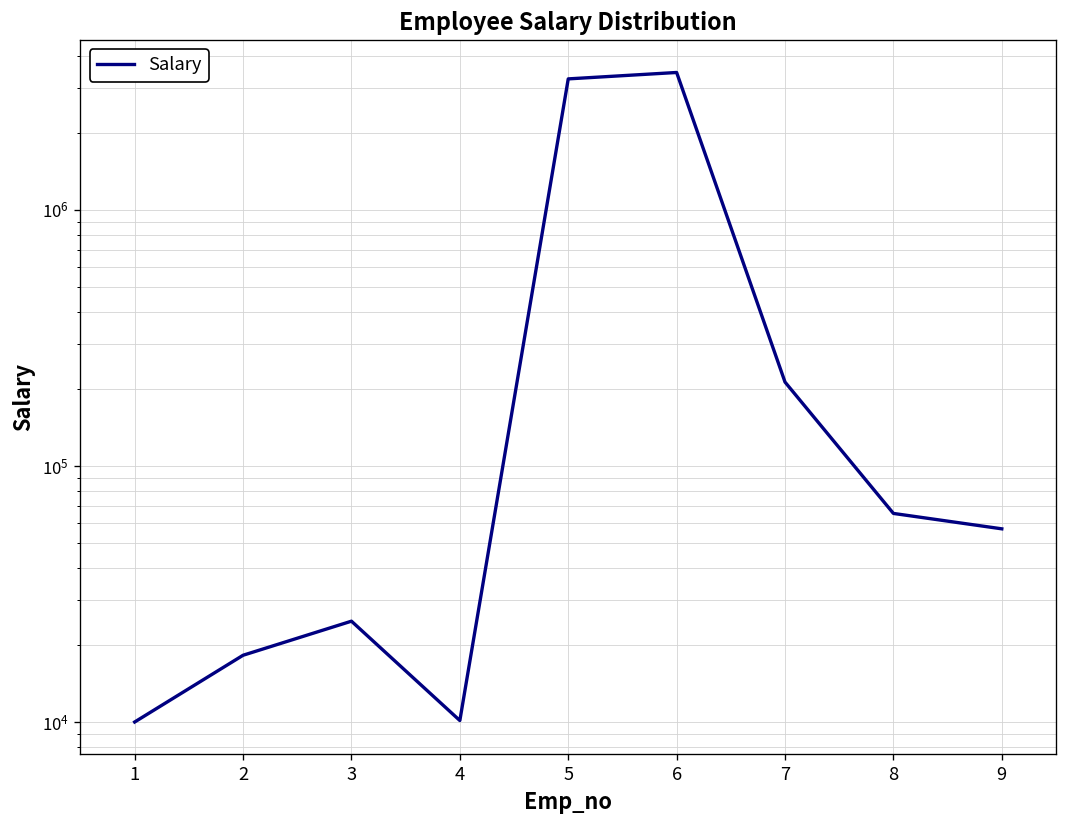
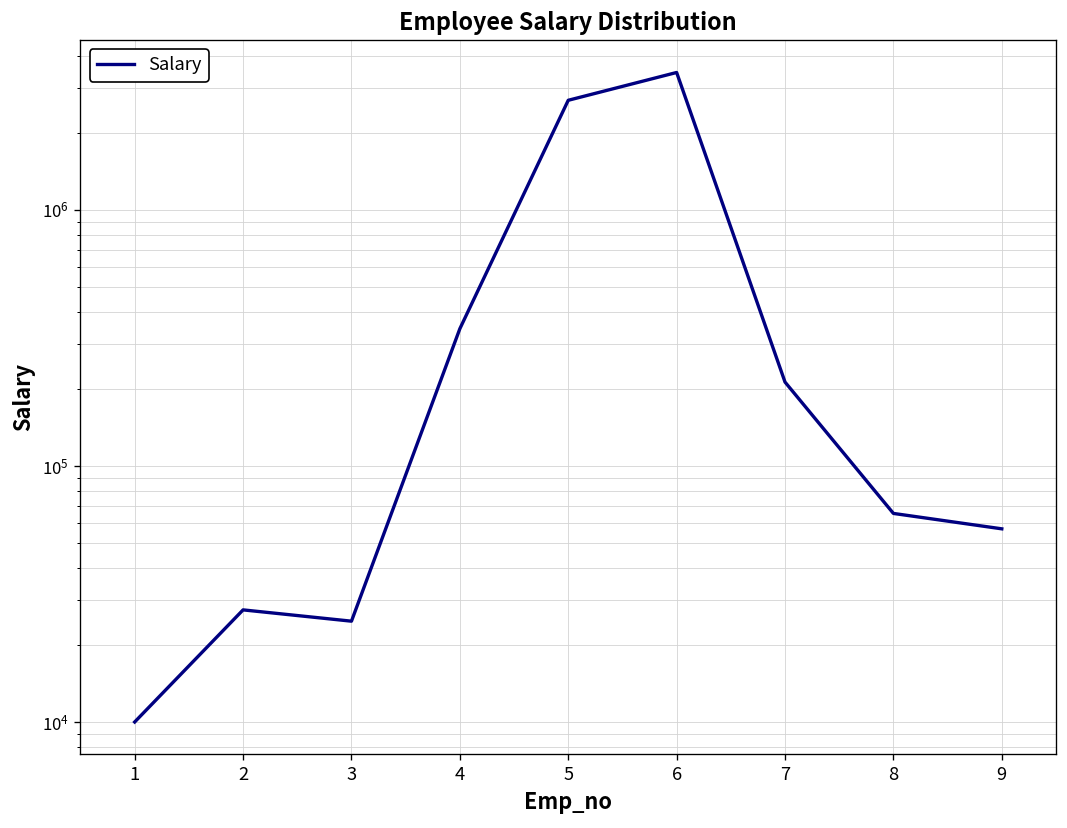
2: 18000 -> 27000
4: 10000 -> 340000
5: 3200000 -> 2700000
